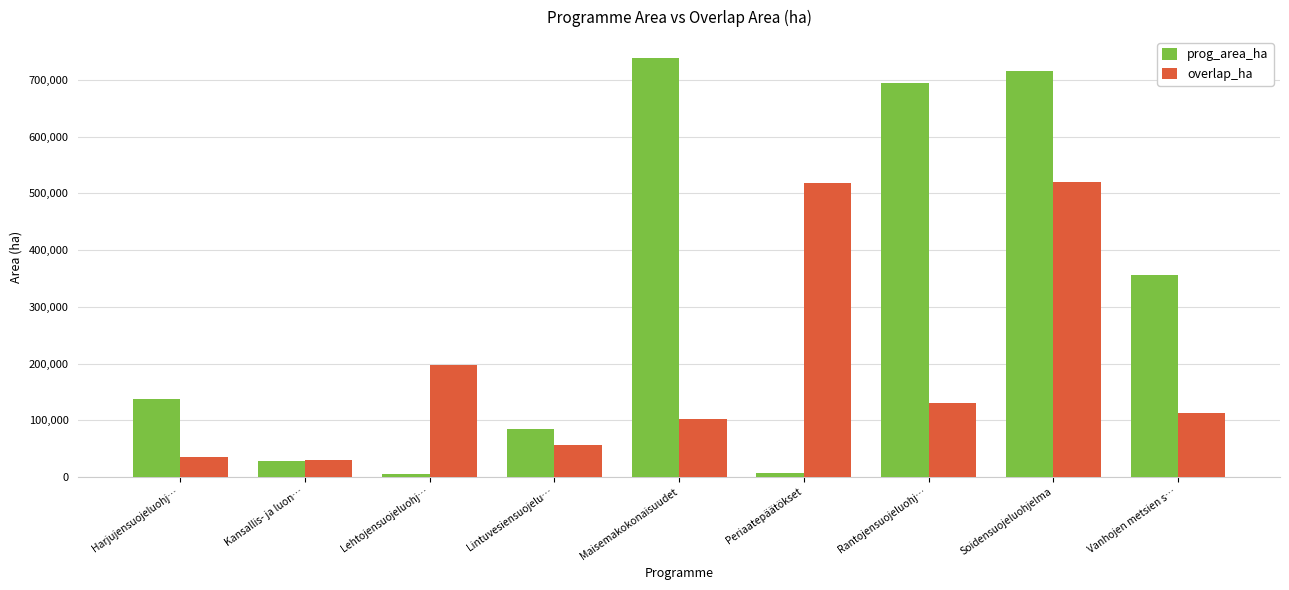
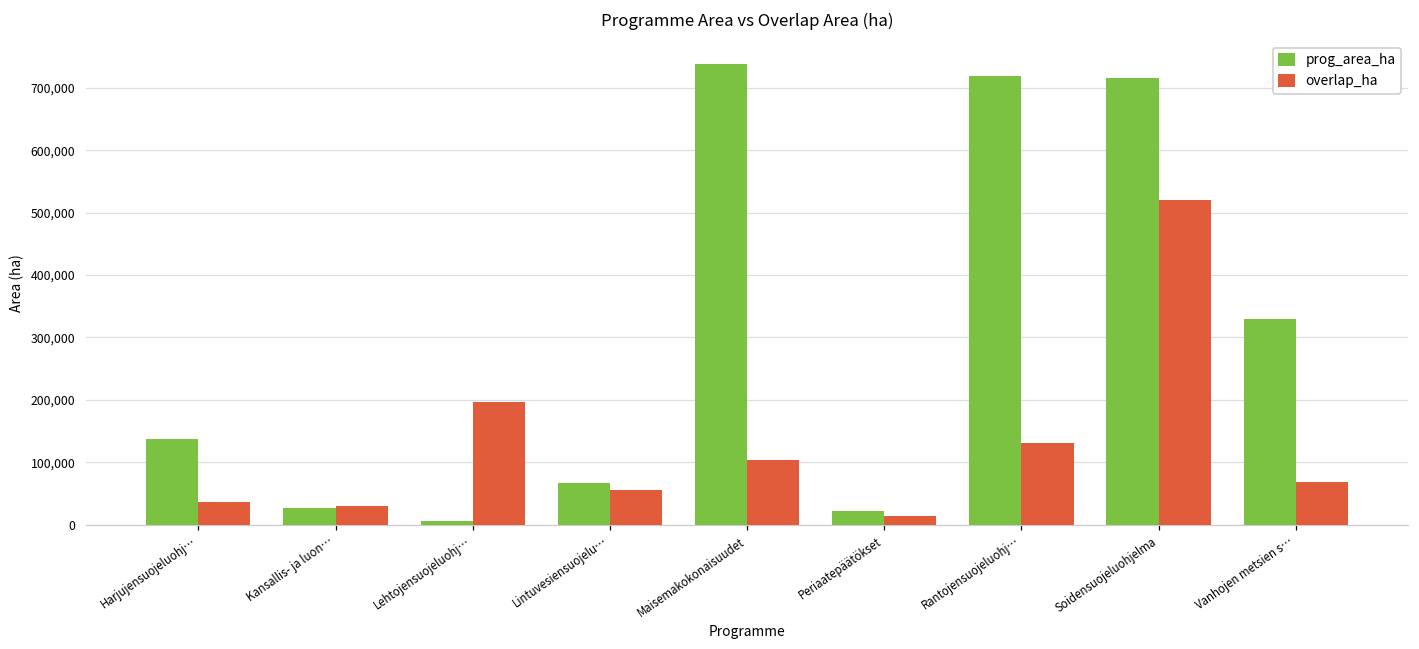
prog_area_ha, Lintuvesiensuojelu…: 80,000 -> 70,000
prog_area_ha, Periaatepäätökset: 10,000 -> 20,000
overlap_ha, Periaatepäätökset: 520,000 -> 10,000
prog_area_ha, Rantojensuojeluohj…: 690,000 -> 720,000
prog_area_ha, Vanhojen metsien s…: 360,000 -> 330,000
overlap_ha, Vanhojen metsien s…: 110,000 -> 70,000
